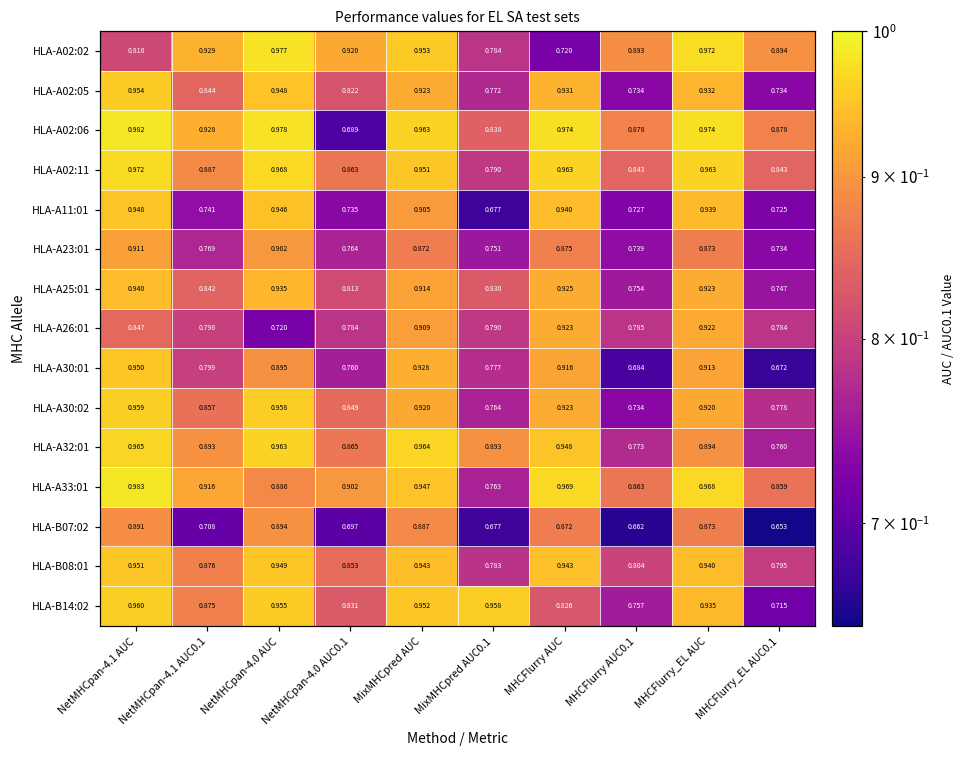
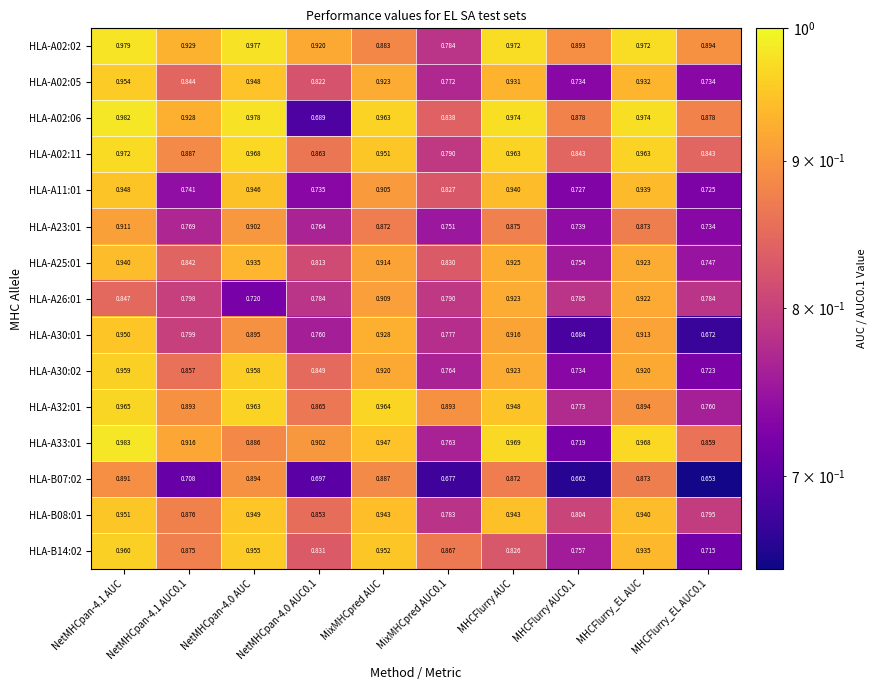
HLA-A02:02, NetMHCpan-4.1 AUC: 0.810 -> 0.979
HLA-A02:02, MixMHCpred AUC: 0.953 -> 0.883
HLA-A02:02, MHCFlurry AUC: 0.720 -> 0.972
HLA-A11:01, MixMHCpred AUC0.1: 0.677 -> 0.827
HLA-A30:02, MHCFlurry_EL AUC0.1: 0.778 -> 0.723
HLA-A33:01, MHCFlurry AUC0.1: 0.863 -> 0.719
HLA-B14:02, MixMHCpred AUC0.1: 0.958 -> 0.867
